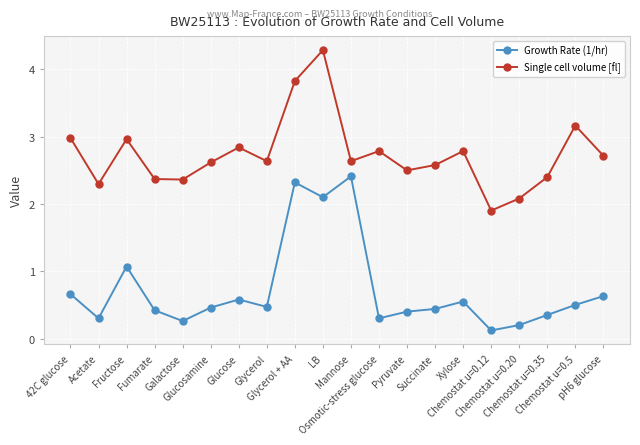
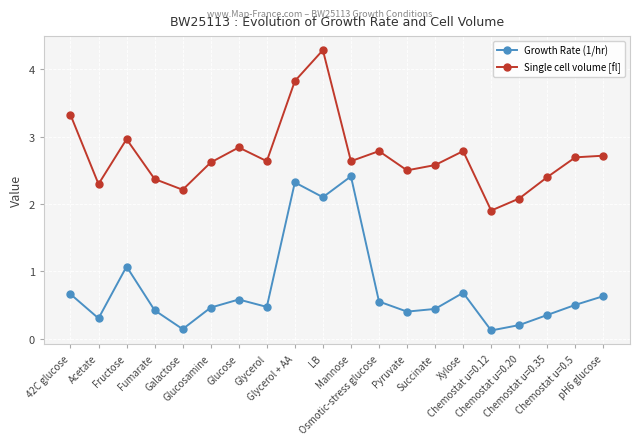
Single cell volume [fl], 42C glucose: 3.0 -> 3.3
Growth Rate (1/hr), Galactose: 0.3 -> 0.1
Single cell volume [fl], Galactose: 2.4 -> 2.2
Growth Rate (1/hr), Osmotic-stress glucose: 0.3 -> 0.6
Growth Rate (1/hr), Xylose: 0.6 -> 0.7
Single cell volume [fl], Chemostat u=0.5: 3.2 -> 2.7
